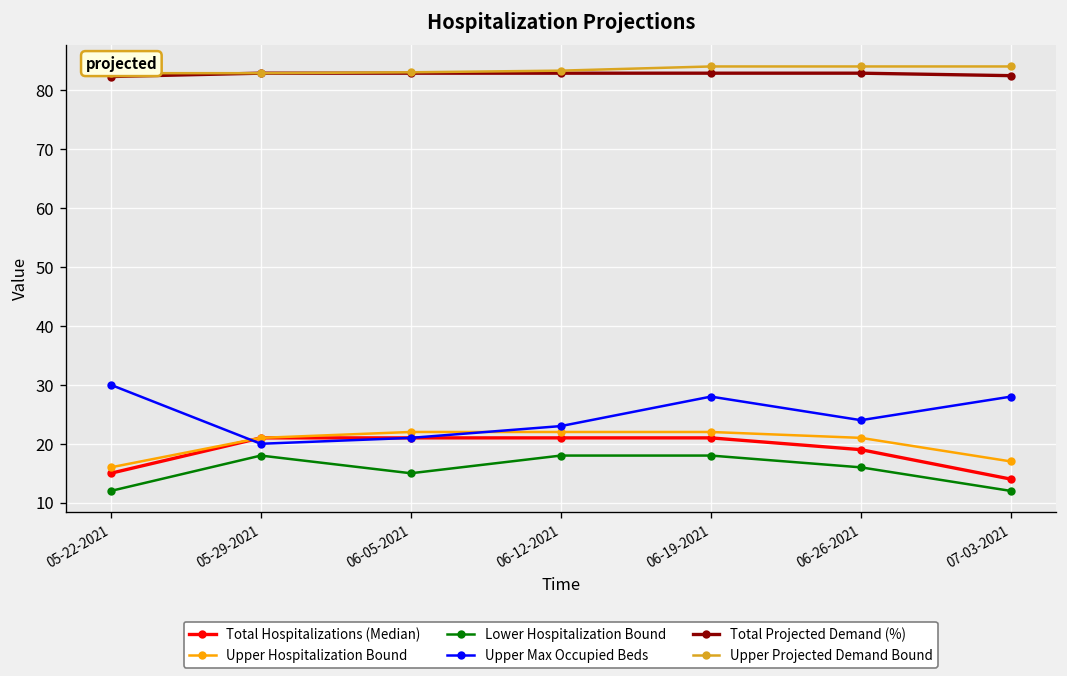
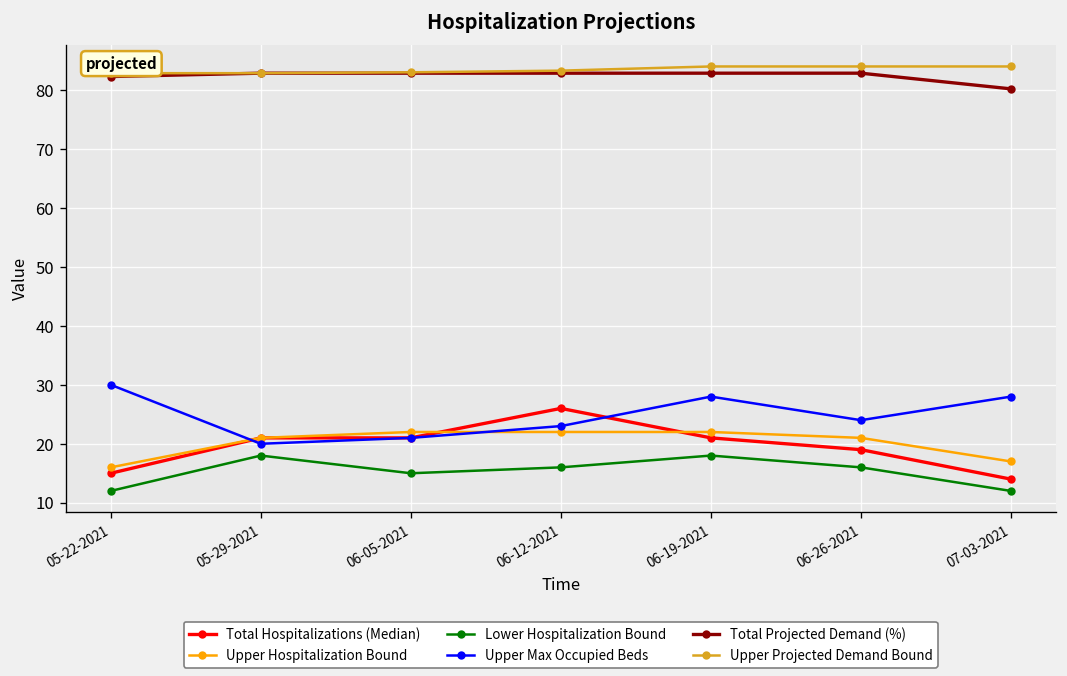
Total Hospitalizations (Median), 06-12-2021: 21 -> 26
Lower Hospitalization Bound, 06-12-2021: 18 -> 16
Total Projected Demand (%), 07-03-2021: 82 -> 80
